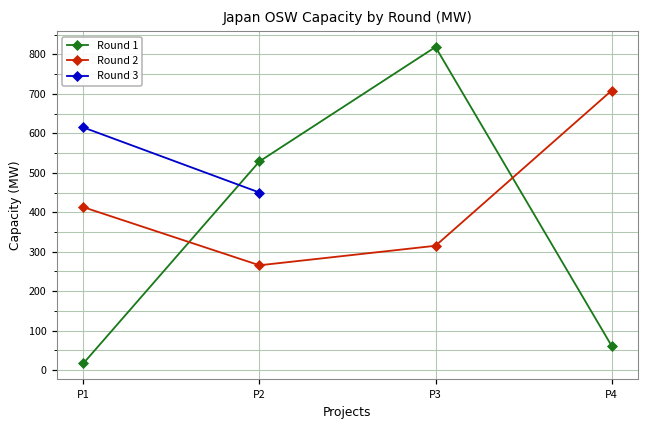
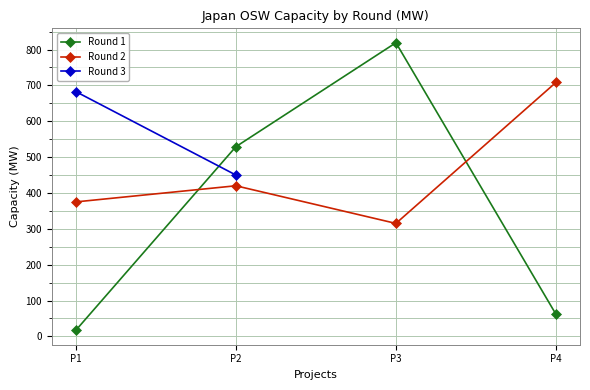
Round 2, P1: 410 -> 380
Round 3, P1: 620 -> 680
Round 2, P2: 270 -> 420
